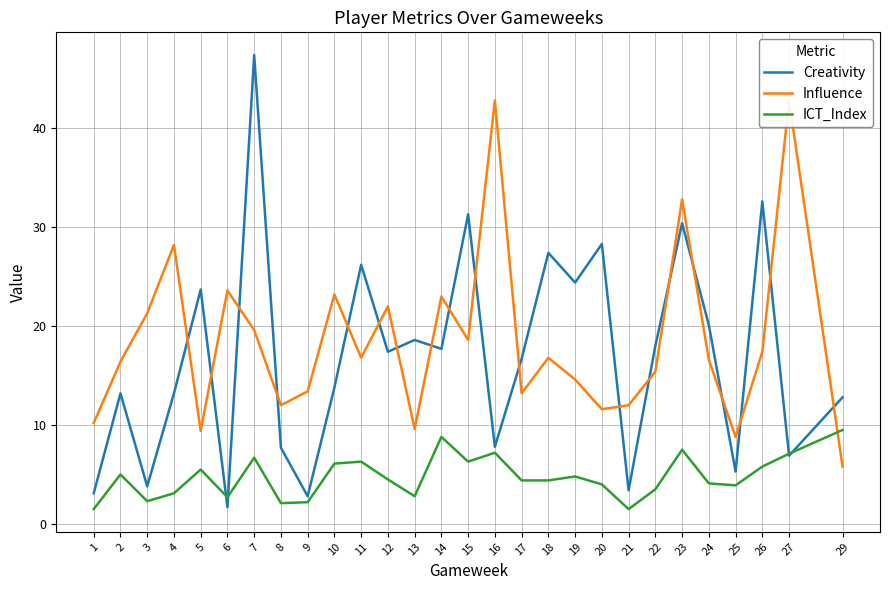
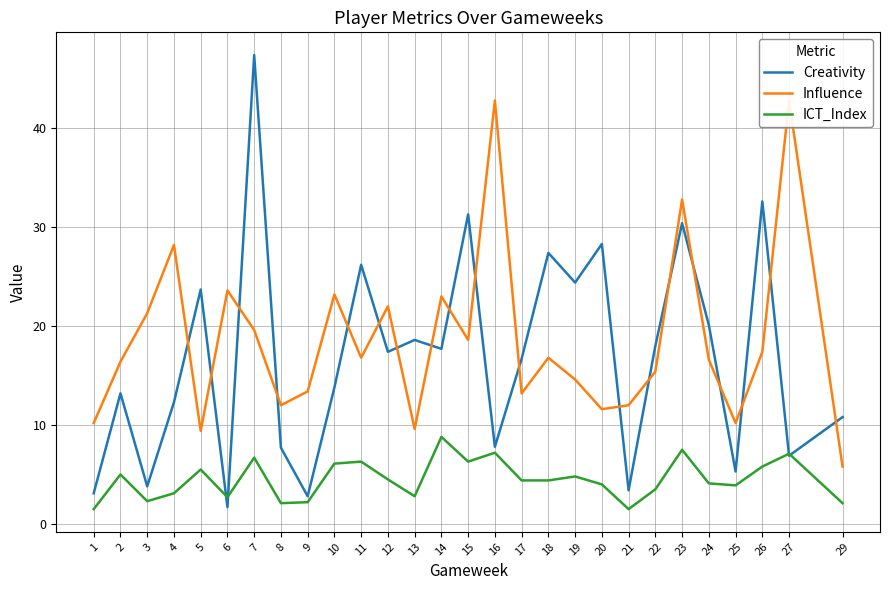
Creativity, 4: 13 -> 12
Influence, 25: 9 -> 10
Creativity, 29: 13 -> 11
ICT_Index, 29: 10 -> 2
